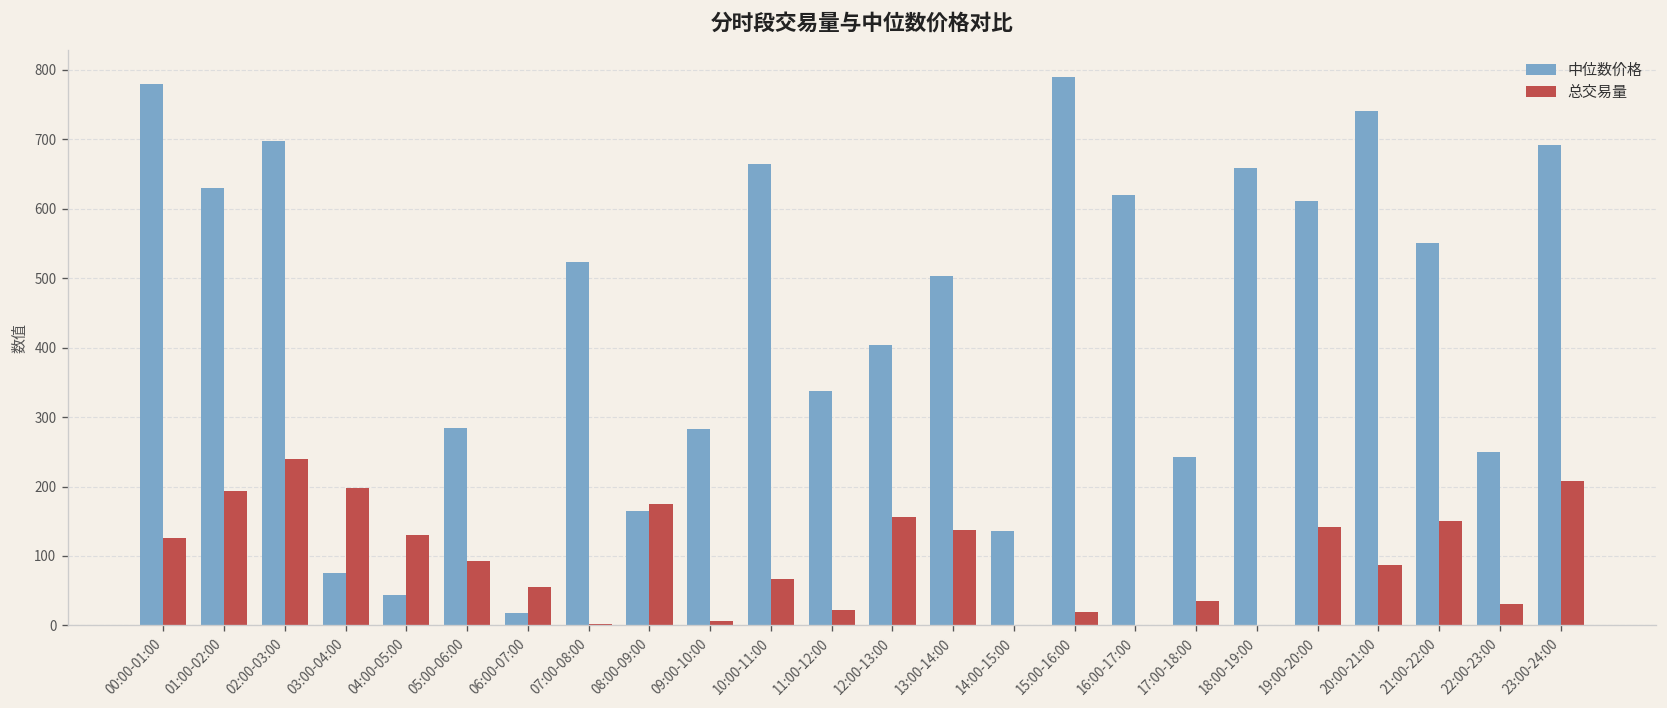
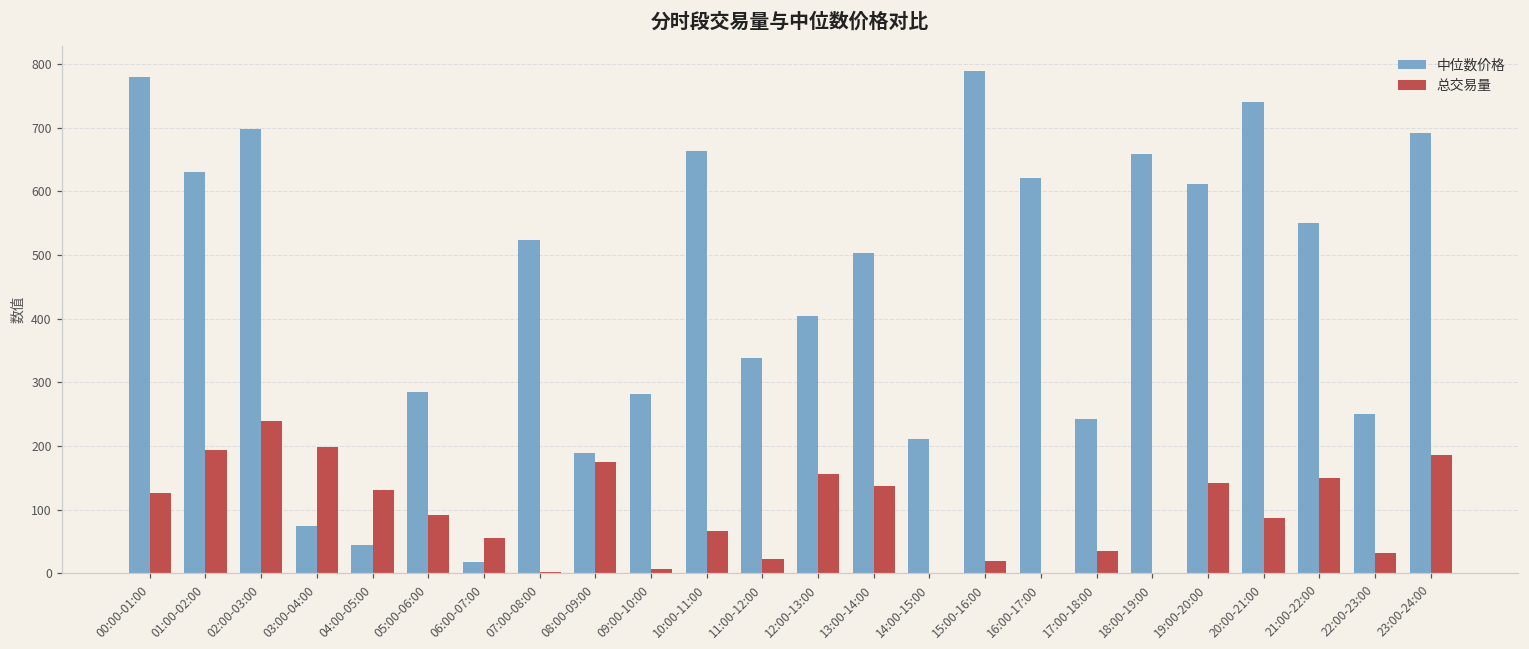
中位数价格, 08:00-09:00: 160 -> 190
中位数价格, 14:00-15:00: 140 -> 210
总交易量, 23:00-24:00: 210 -> 190
